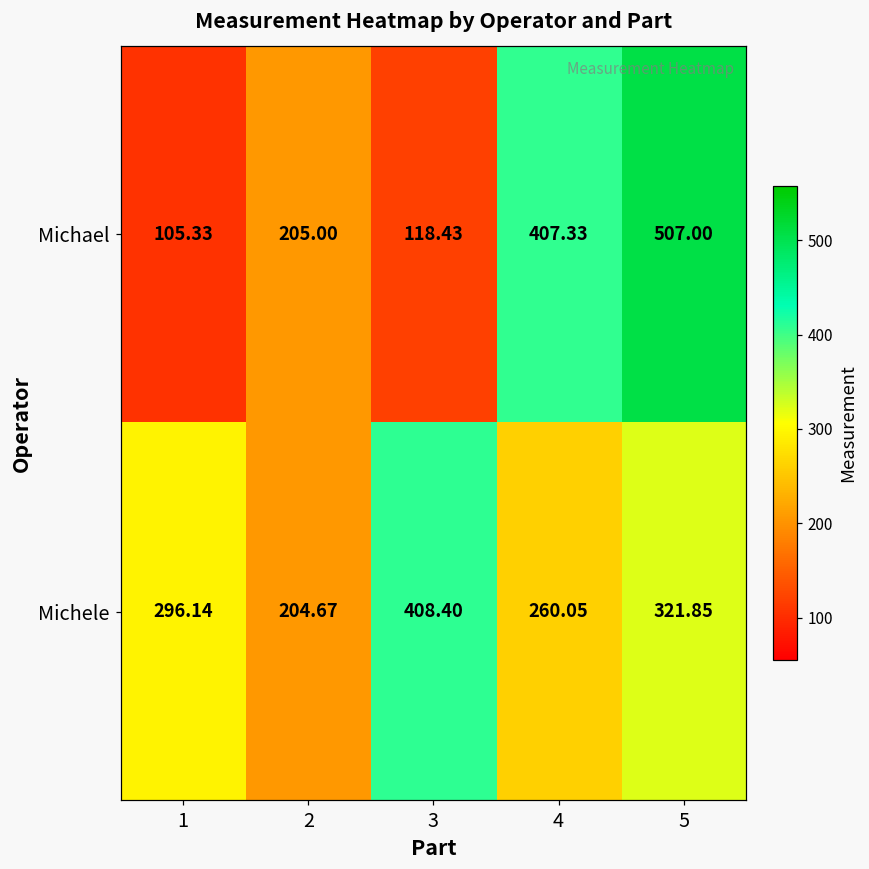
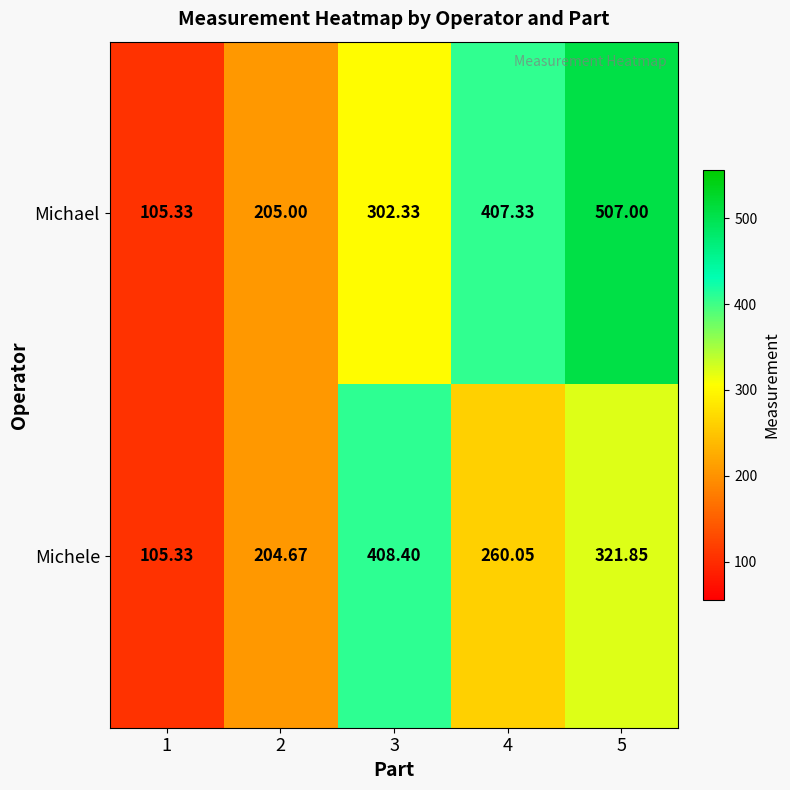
Michael, 3: 118.43 -> 302.33
Michele, 1: 296.14 -> 105.33
